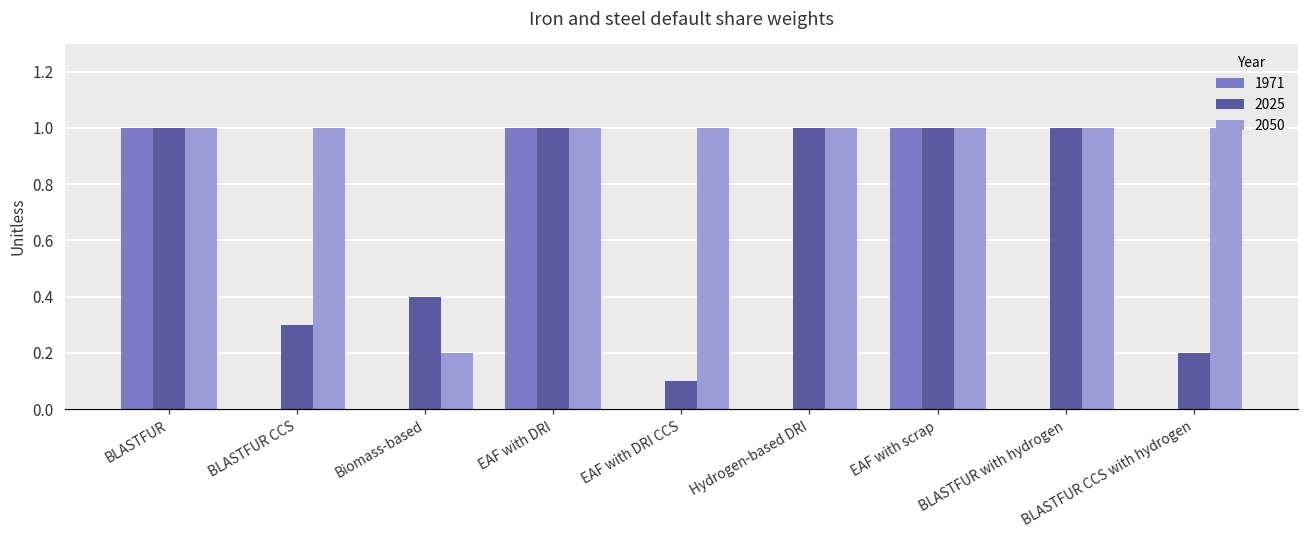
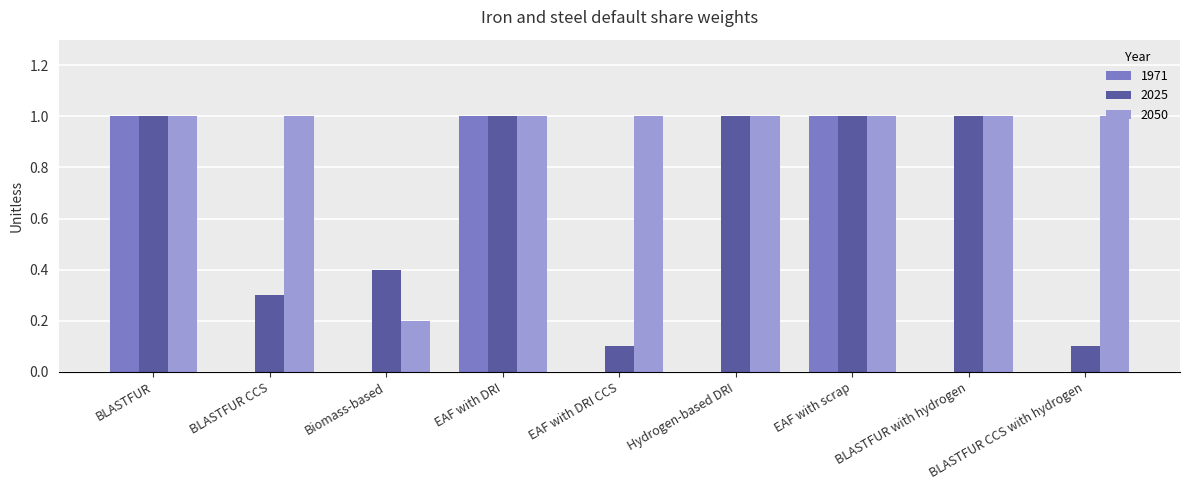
2025, BLASTFUR CCS with hydrogen: 0.2 -> 0.1
